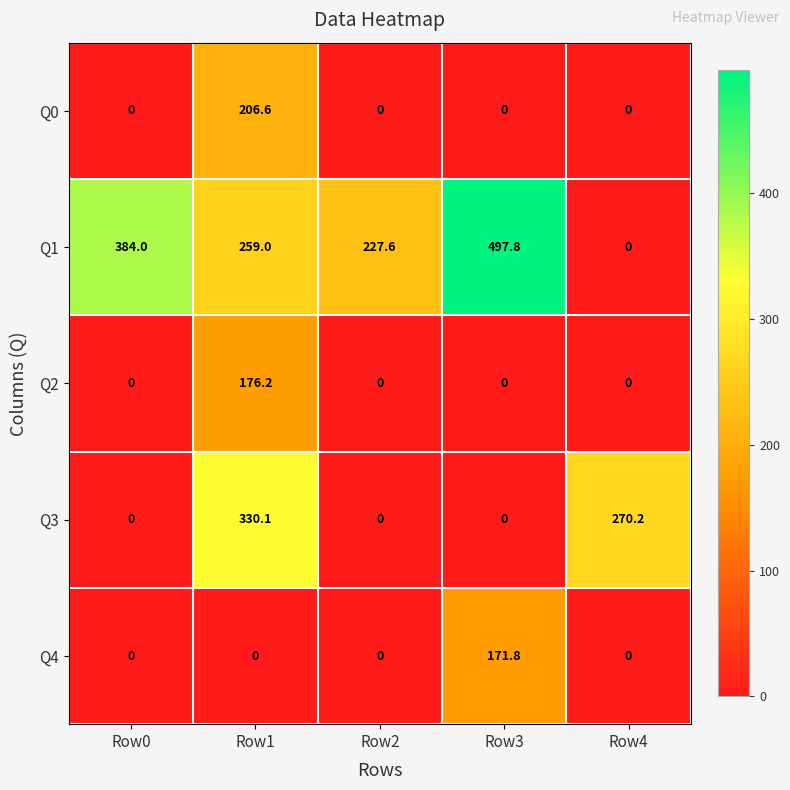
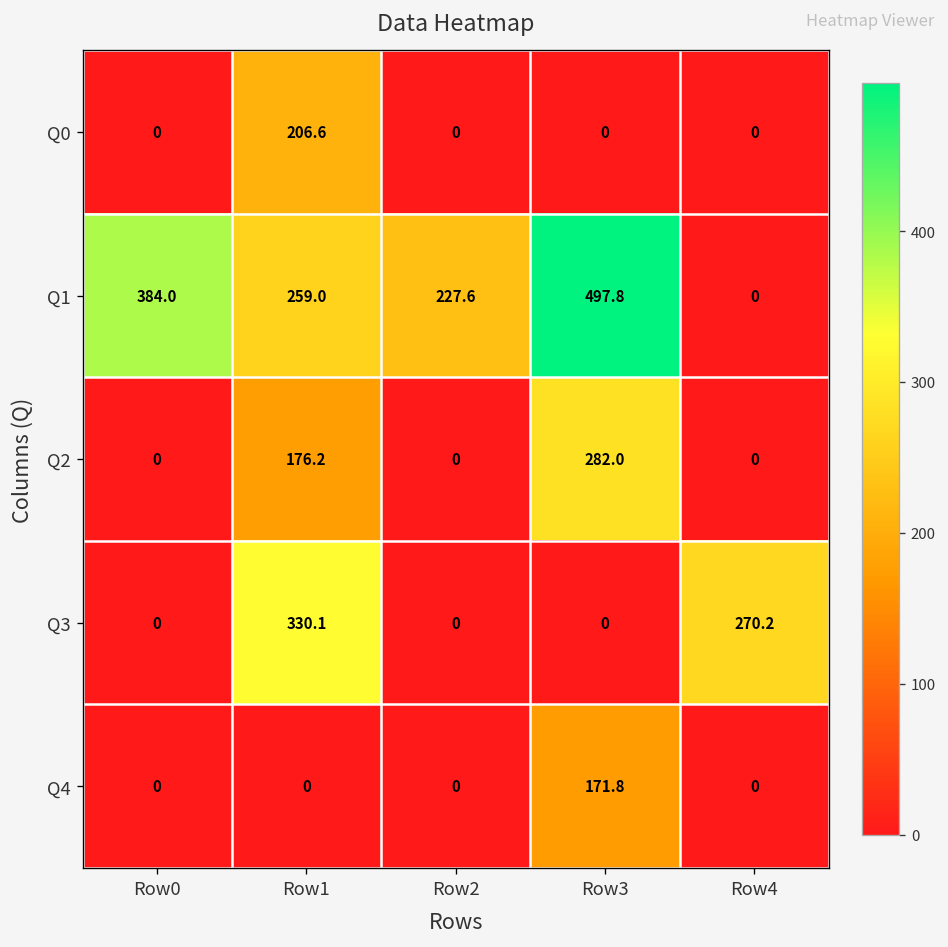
Q2, Row3: 0 -> 282.0
